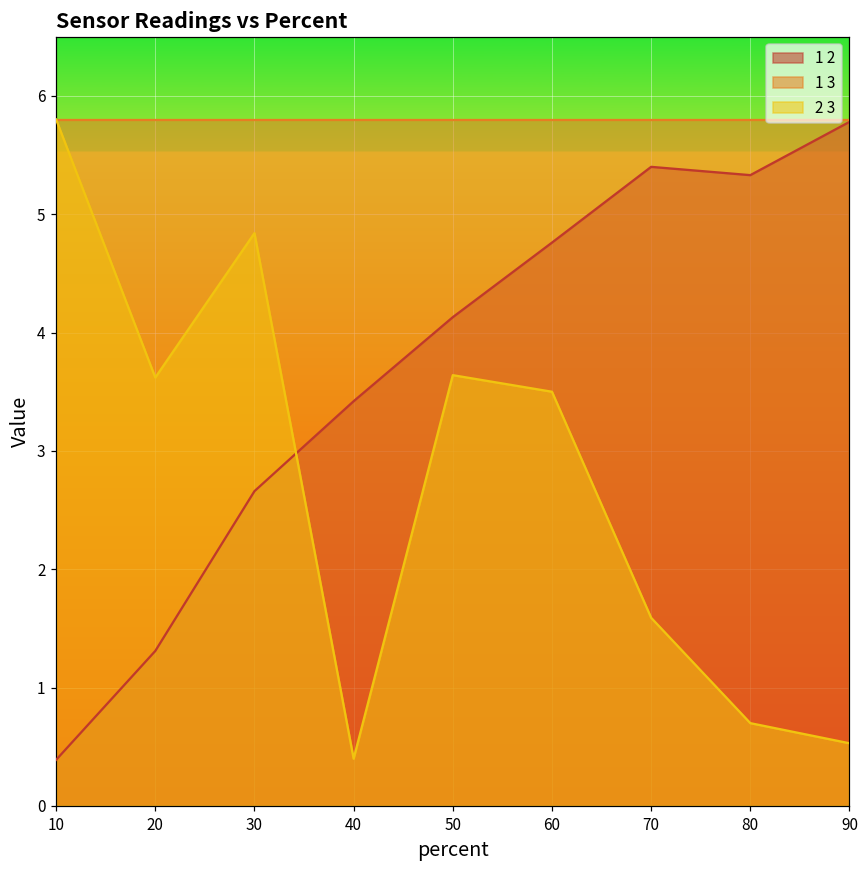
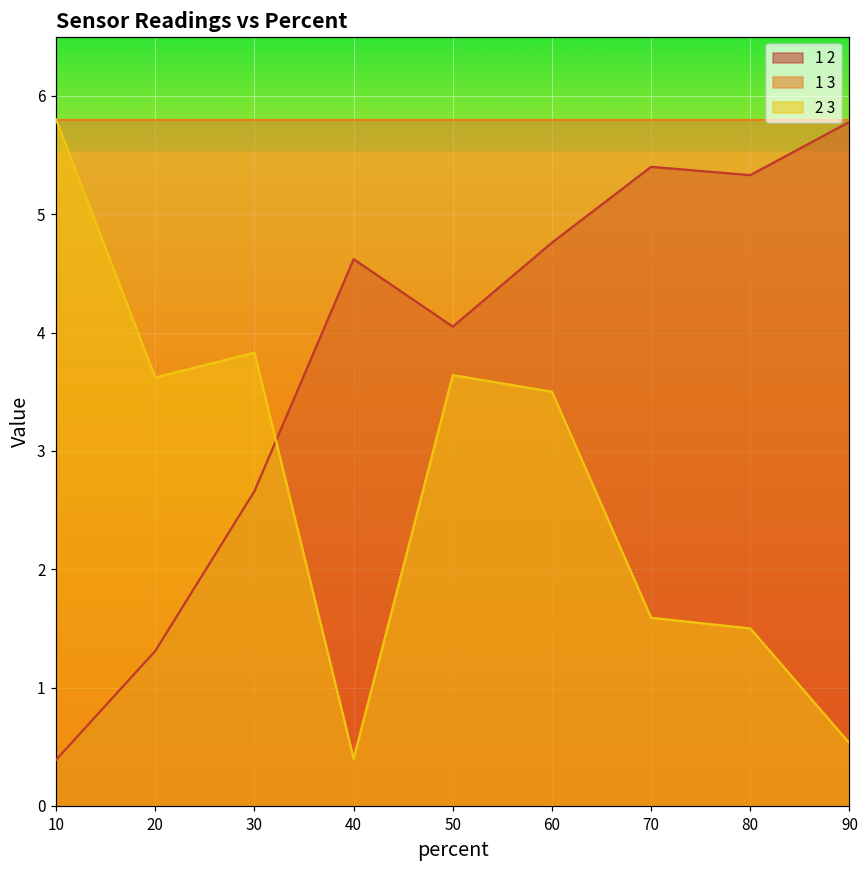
2 3, 30: 4.84 -> 3.83
1 2, 40: 3.42 -> 4.62
1 2, 50: 4.13 -> 4.05
2 3, 80: 0.7 -> 1.5
